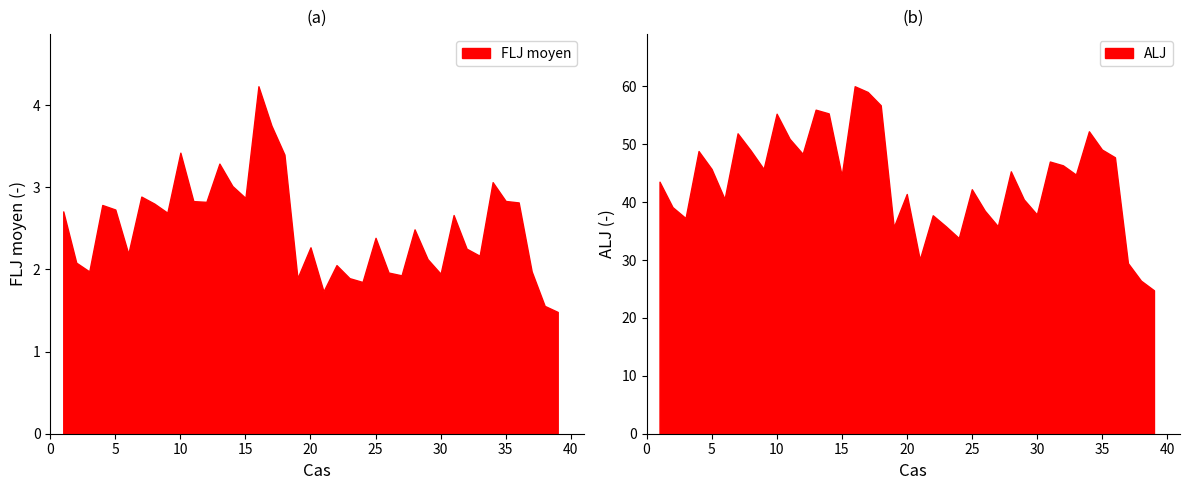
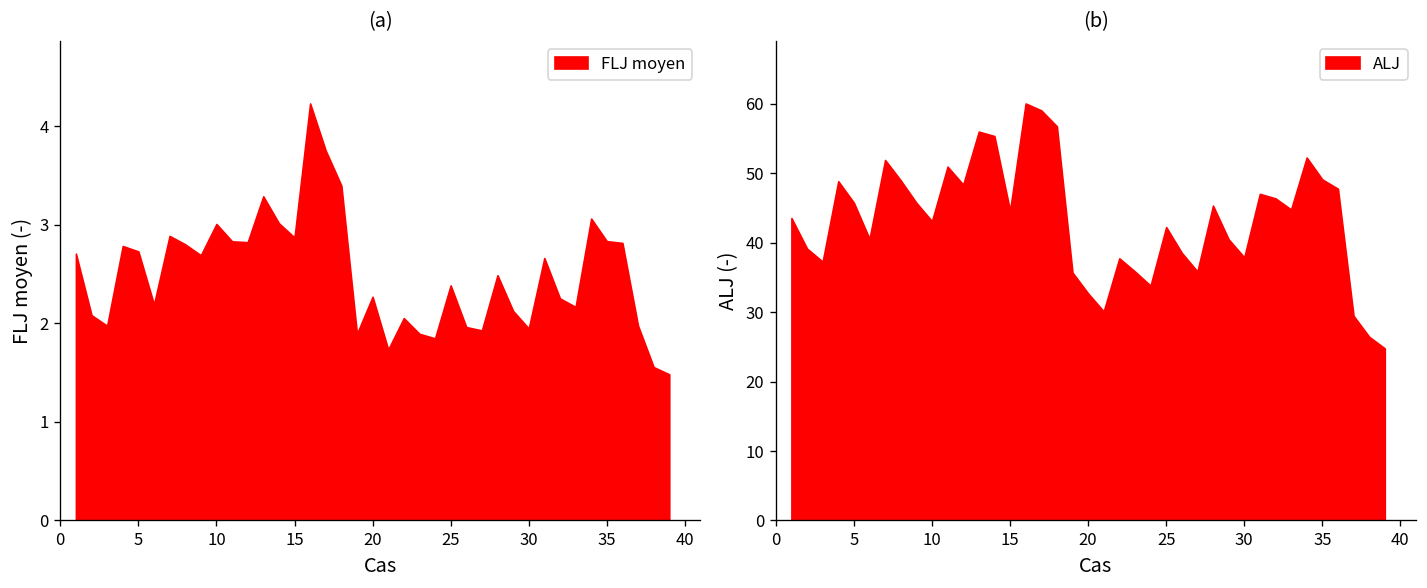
(a), 10: 3.4 -> 3.0
(b), 10: 55 -> 43
(b), 20: 41 -> 33
